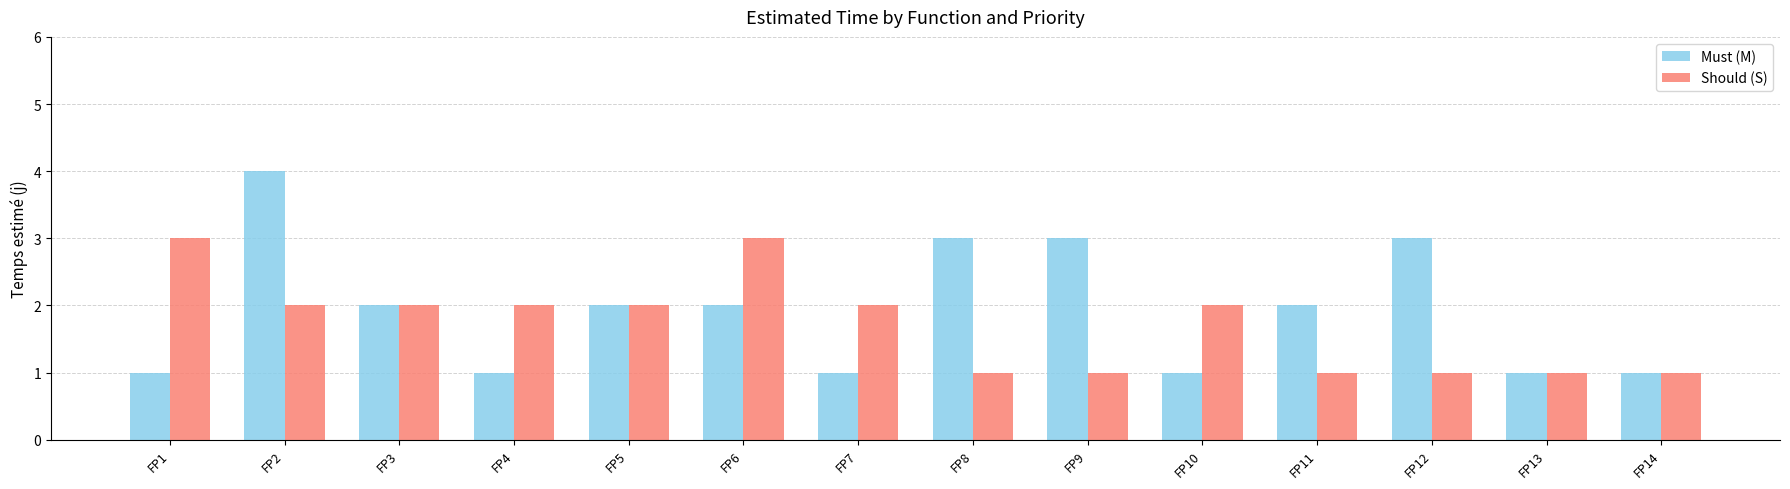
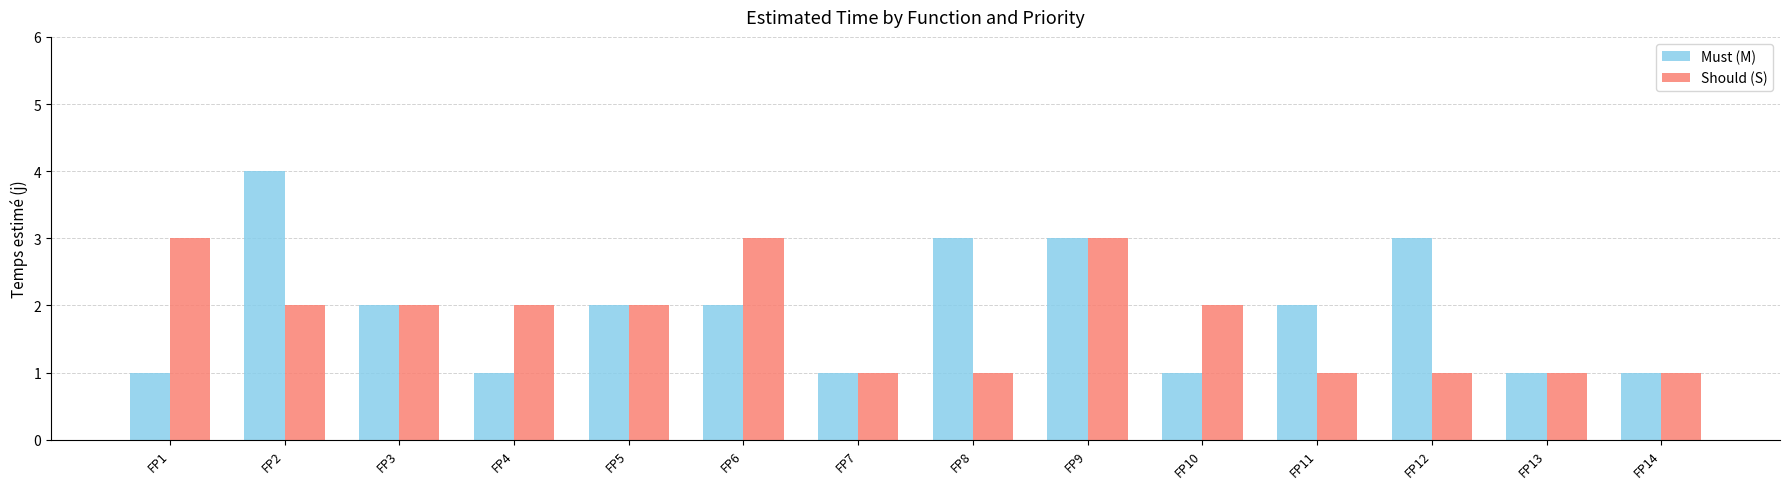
Should (S), FP7: 2 -> 1
Should (S), FP9: 1 -> 3
